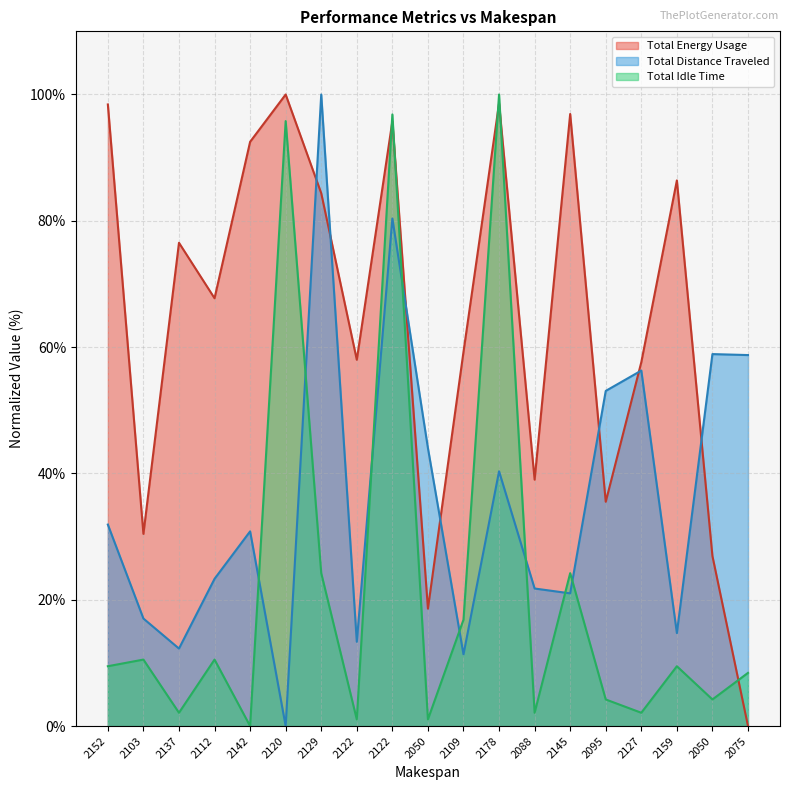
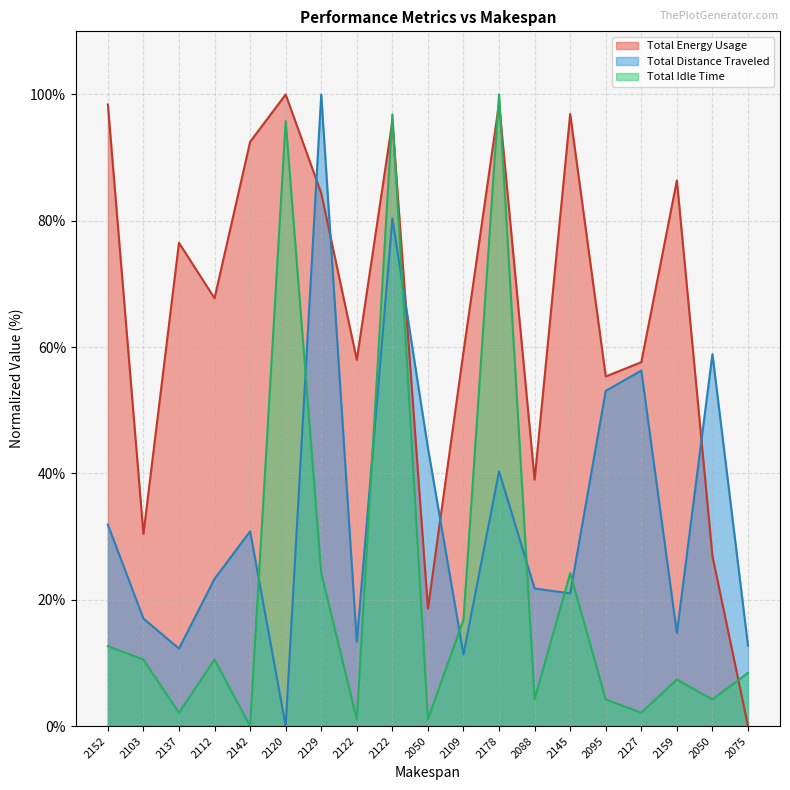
Total Idle Time, 2152: 9% -> 13%
Total Idle Time, 2088: 2% -> 4%
Total Energy Usage, 2095: 36% -> 55%
Total Idle Time, 2159: 9% -> 7%
Total Distance Traveled, 2075: 59% -> 13%
